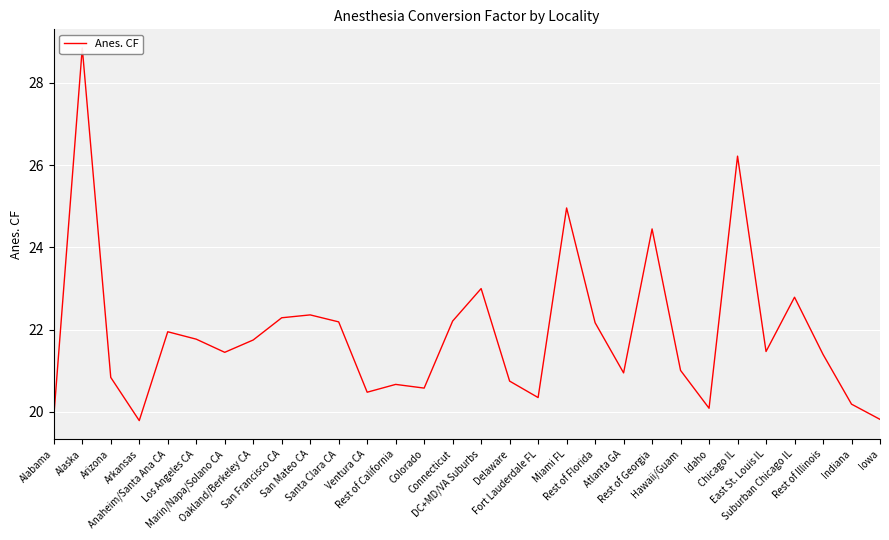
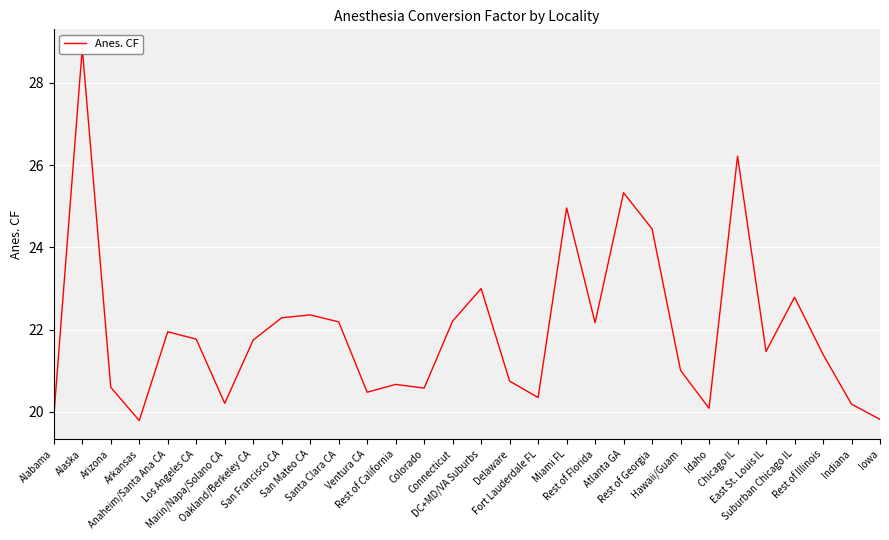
Arizona: 20.8 -> 20.6
Marin/Napa/Solano CA: 21.5 -> 20.2
Atlanta GA: 21.0 -> 25.3
